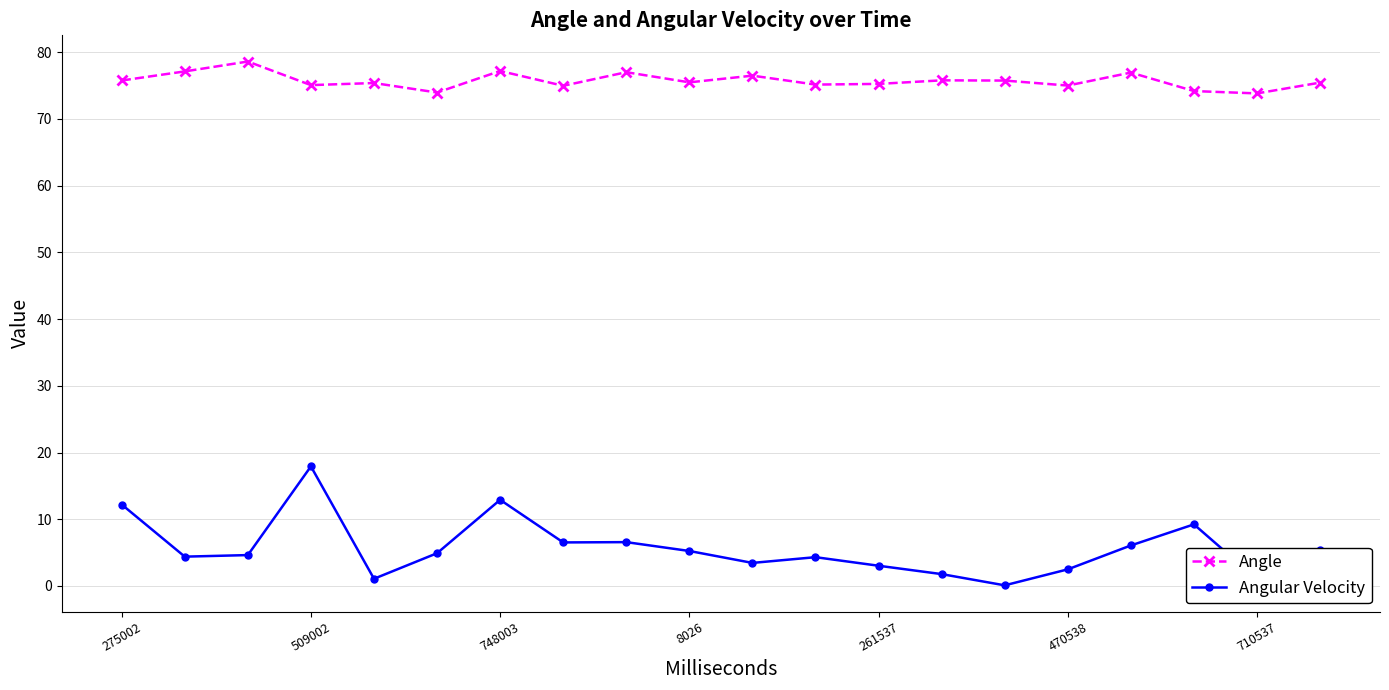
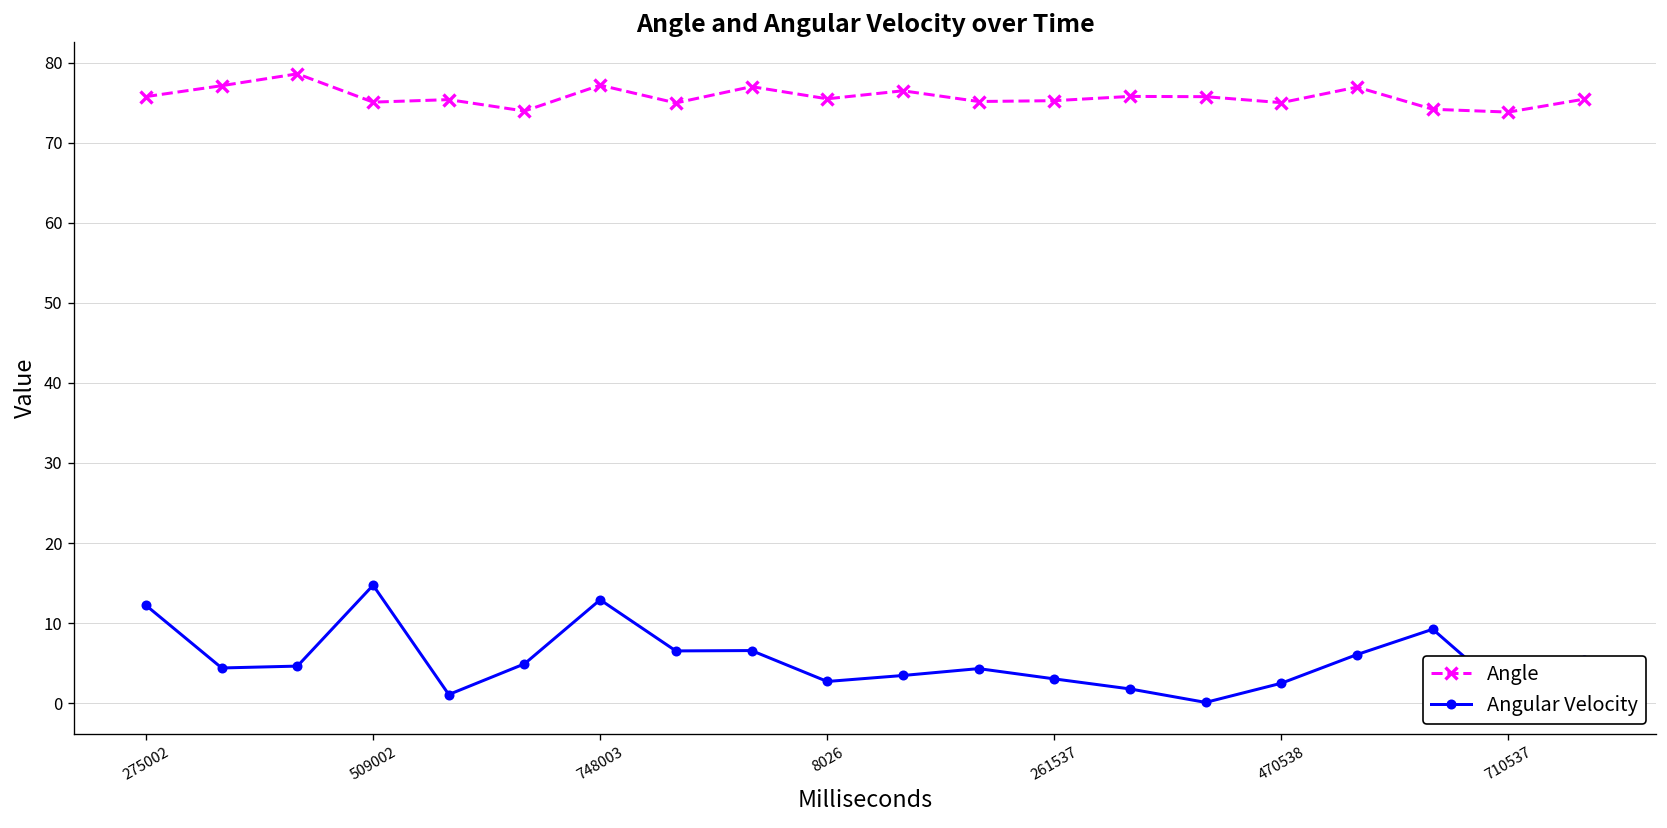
Angular Velocity, 509002: 18 -> 15
Angular Velocity, 8026: 5 -> 3
